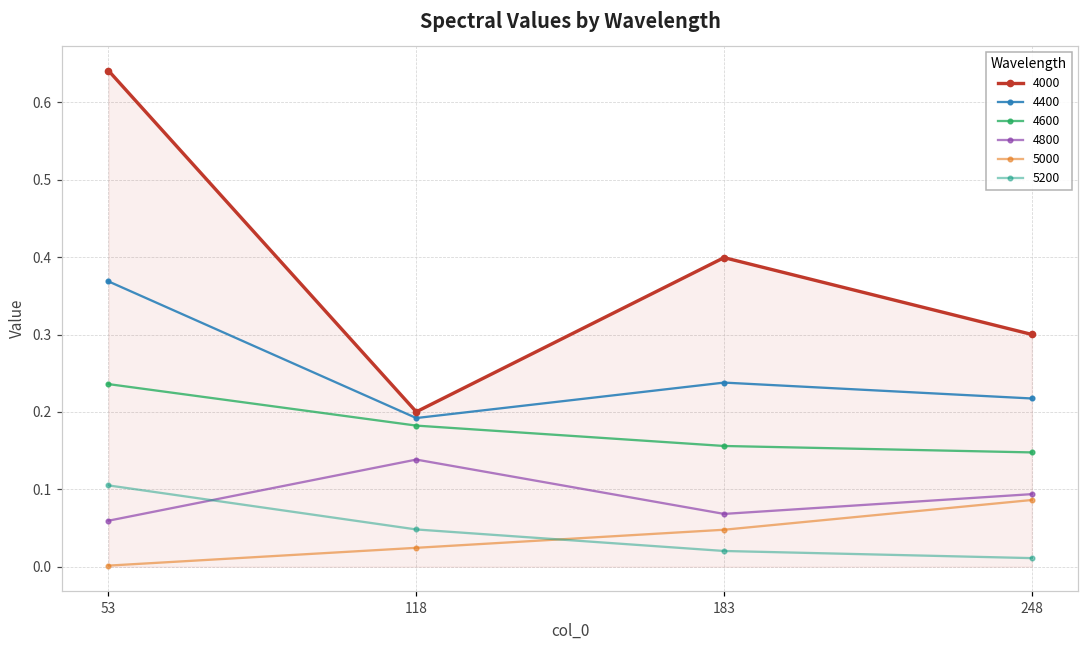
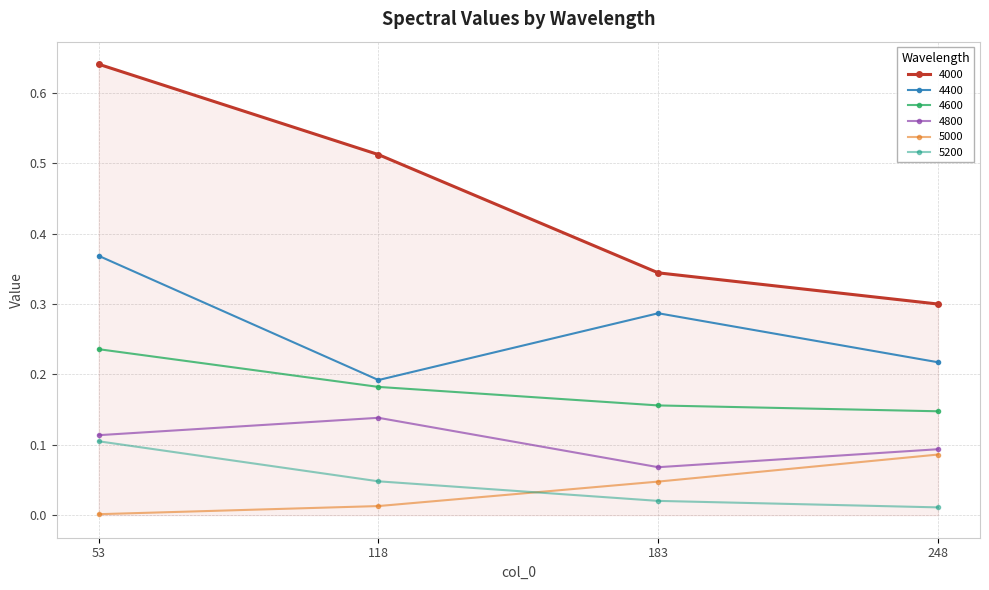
4800, 53: 0.06 -> 0.11
4000, 118: 0.20 -> 0.51
5000, 118: 0.02 -> 0.01
4000, 183: 0.40 -> 0.34
4400, 183: 0.24 -> 0.29
